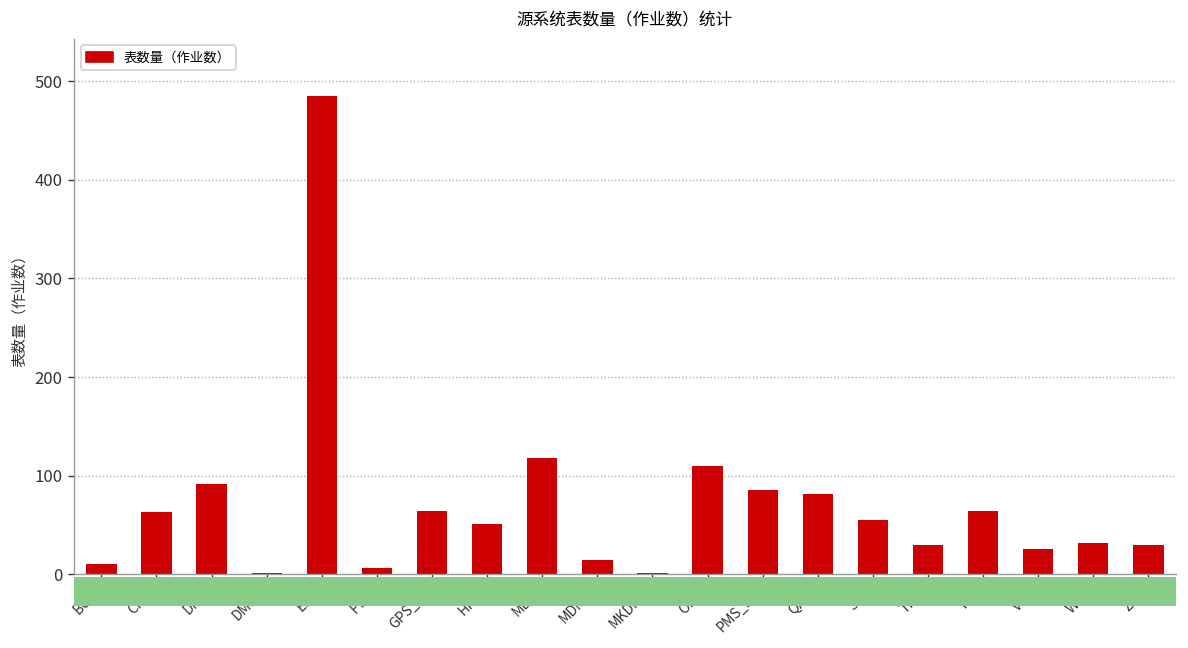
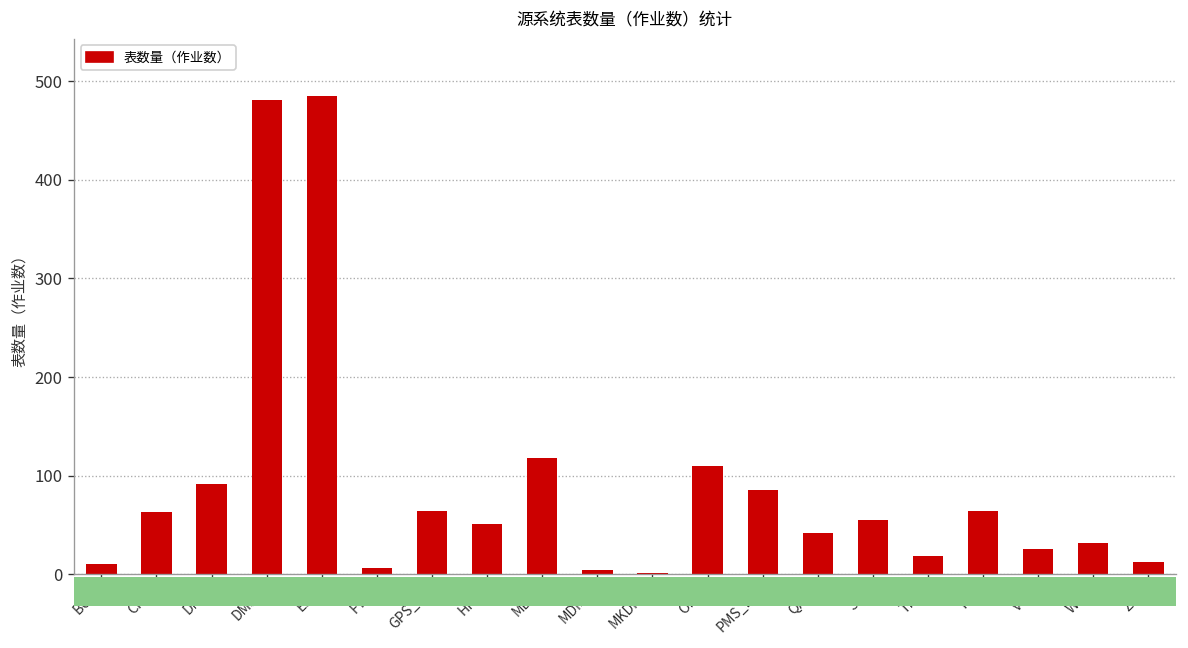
DMSR: 0 -> 480
MDMN: 20 -> 10
QAM: 80 -> 40
TPM: 30 -> 20
ZKT: 30 -> 10
